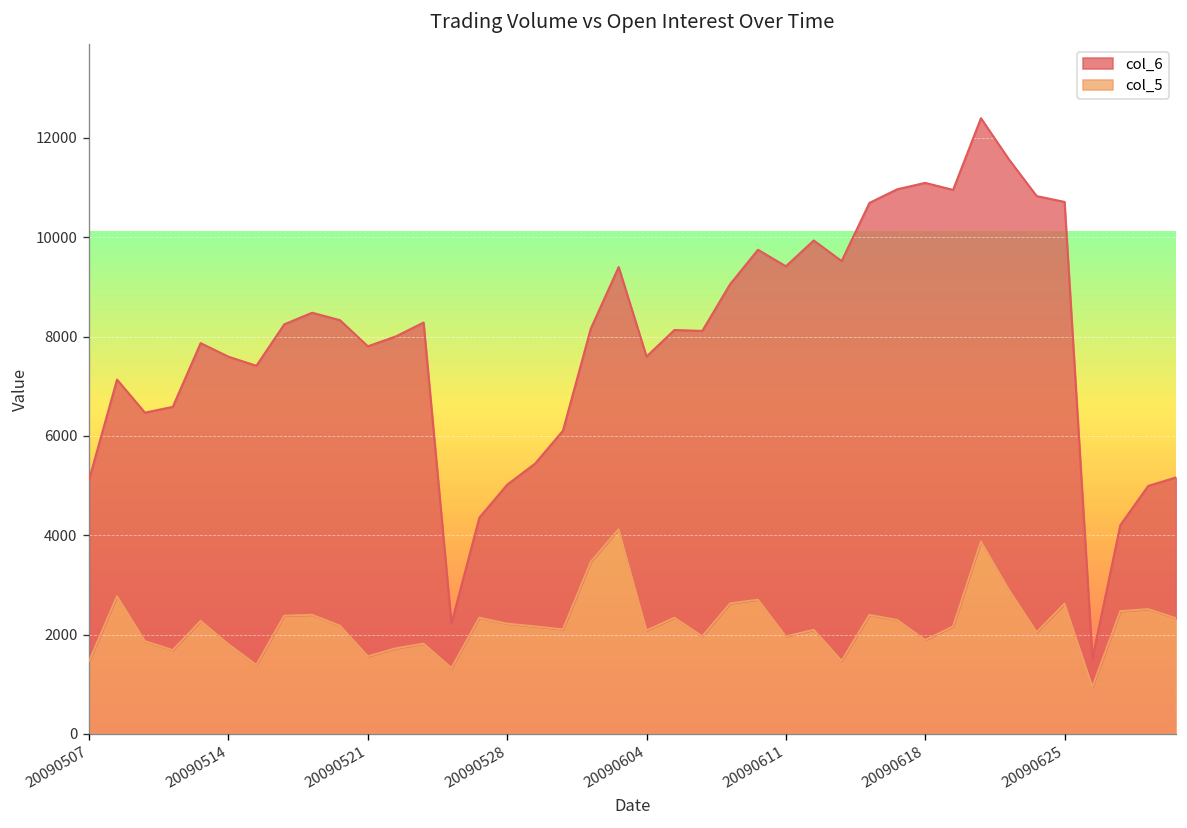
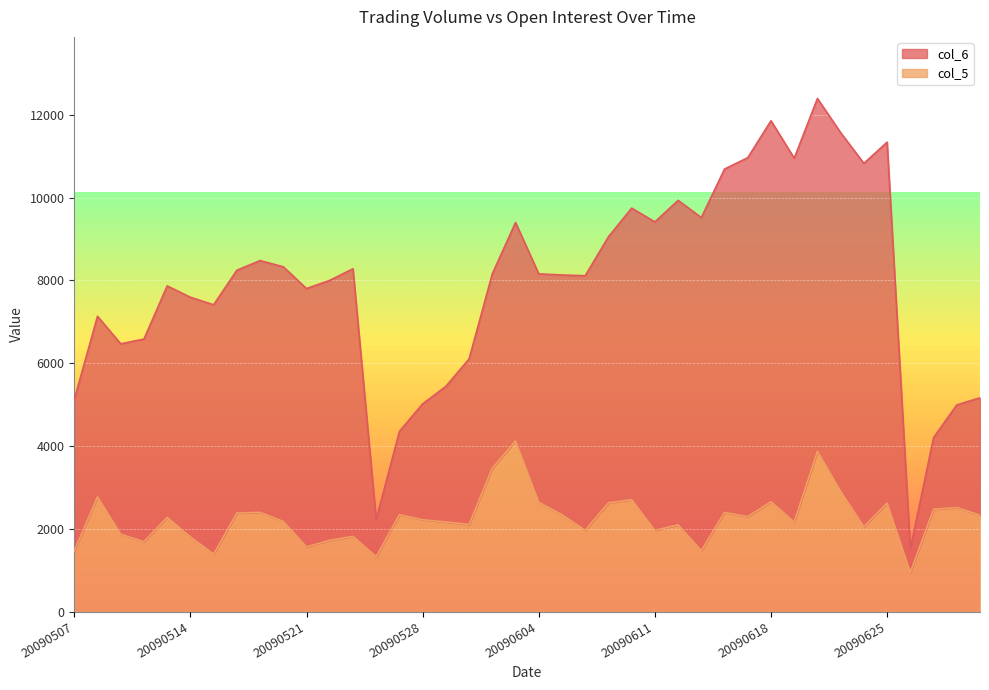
col_5, 20090604: 2100 -> 2600
col_5, 20090618: 1900 -> 2700
col_6, 20090625: 8100 -> 8700
